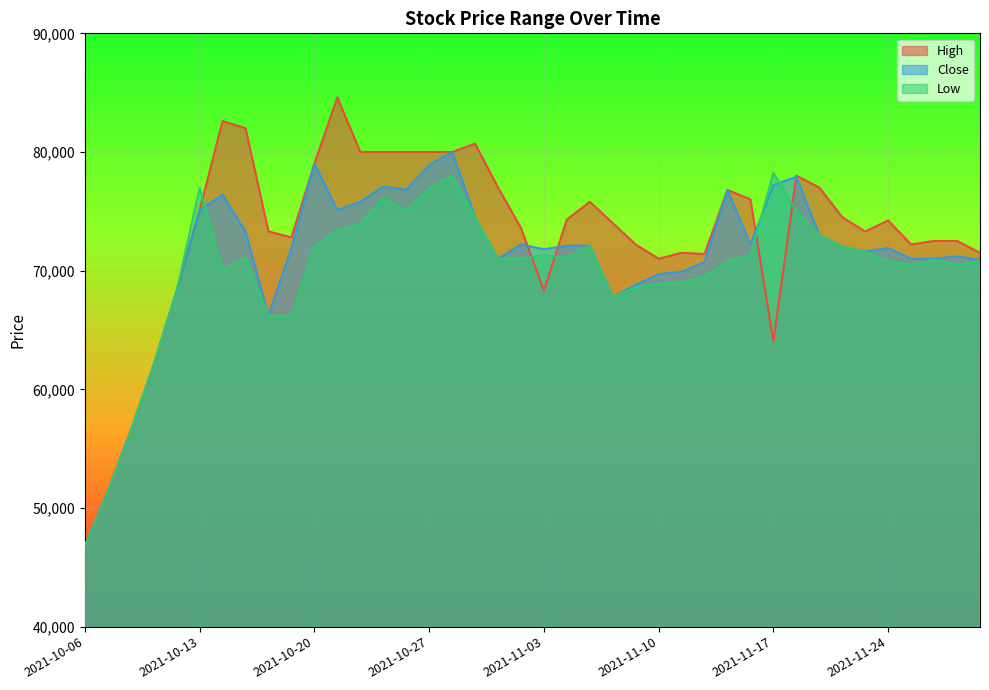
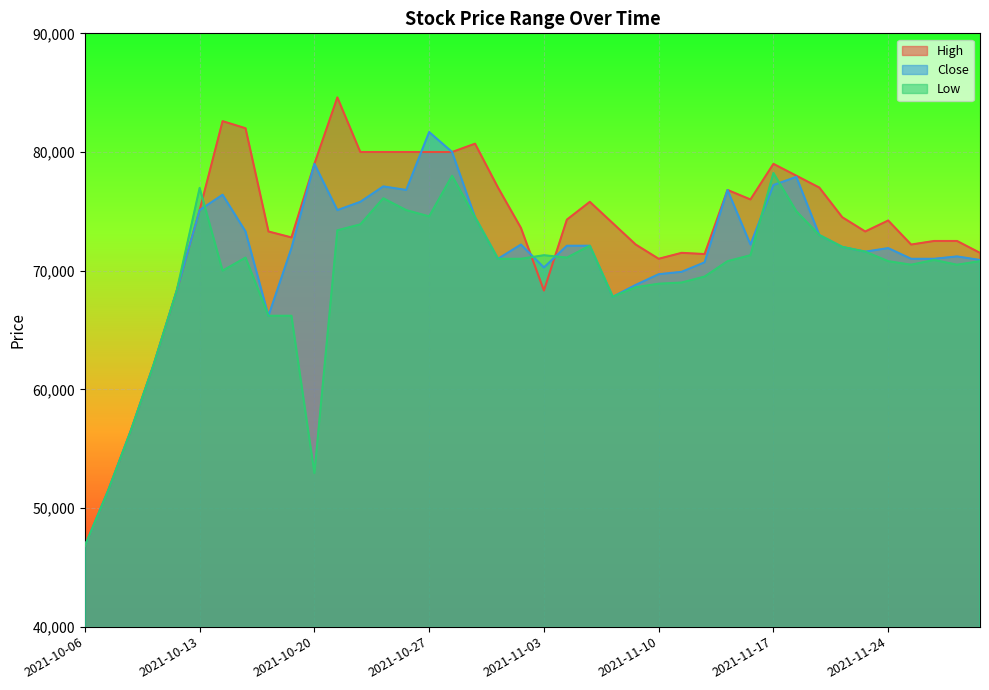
Low, 2021-10-20: 72,000 -> 52,900
Close, 2021-10-27: 78,900 -> 81,700
Low, 2021-10-27: 76,900 -> 74,600
Close, 2021-11-03: 71,800 -> 70,300
High, 2021-11-17: 64,100 -> 79,000
